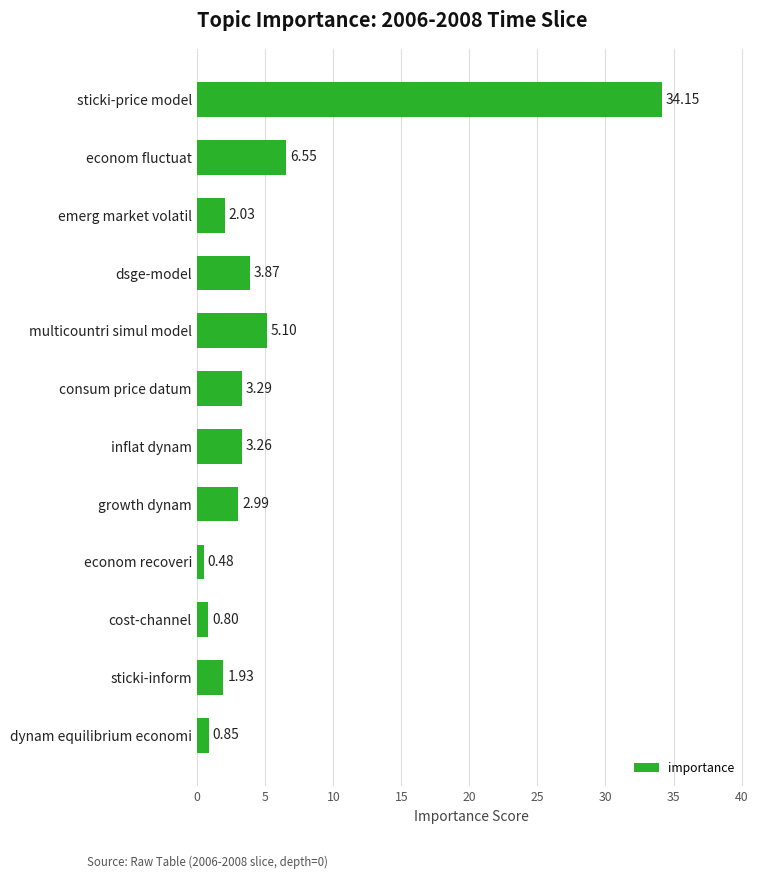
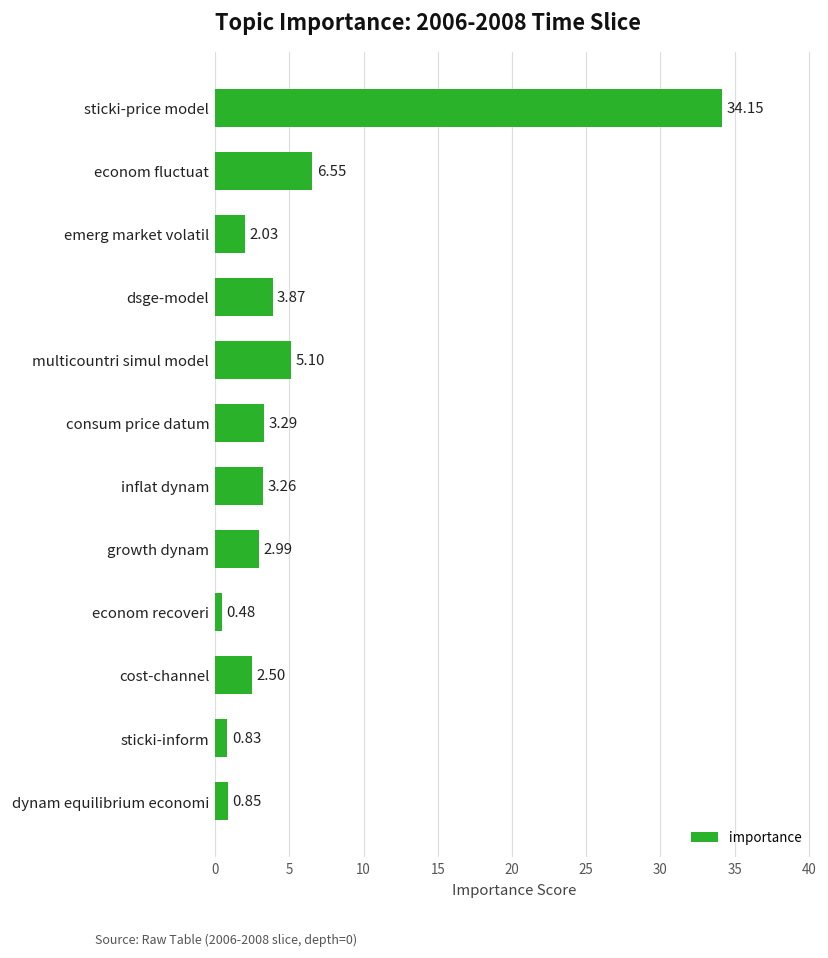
cost-channel: 0.80 -> 2.50
sticki-inform: 1.93 -> 0.83
